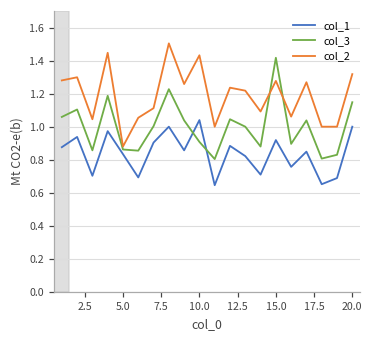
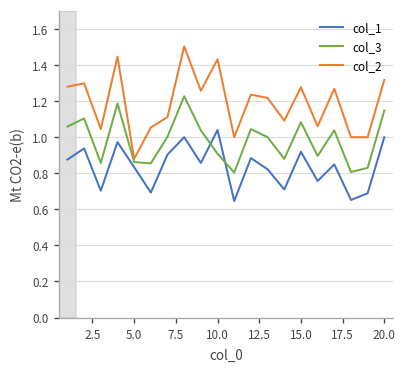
col_3, 15.0: 1.42 -> 1.08
